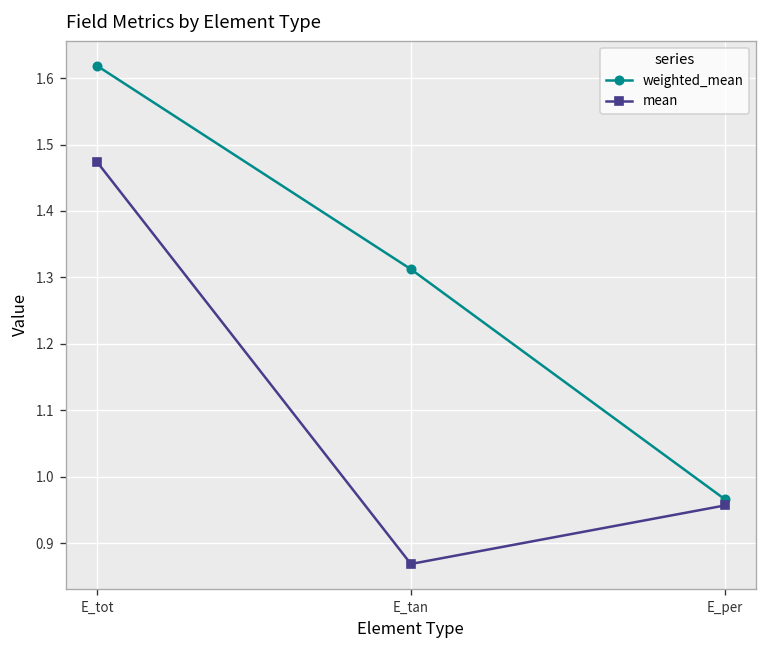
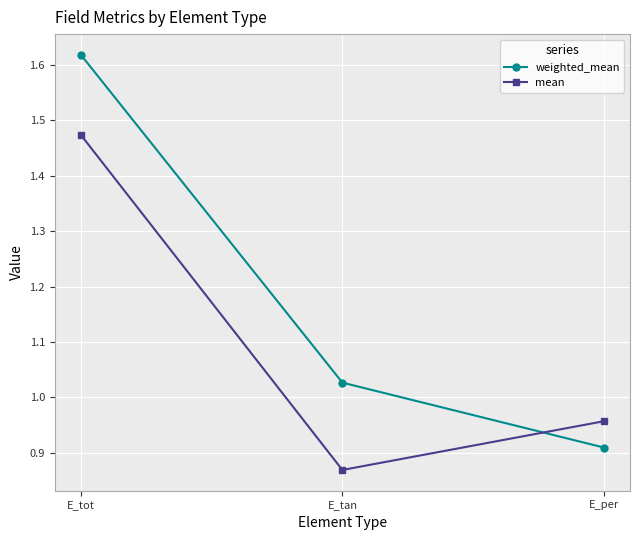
weighted_mean, E_tan: 1.31 -> 1.03
weighted_mean, E_per: 0.97 -> 0.91
